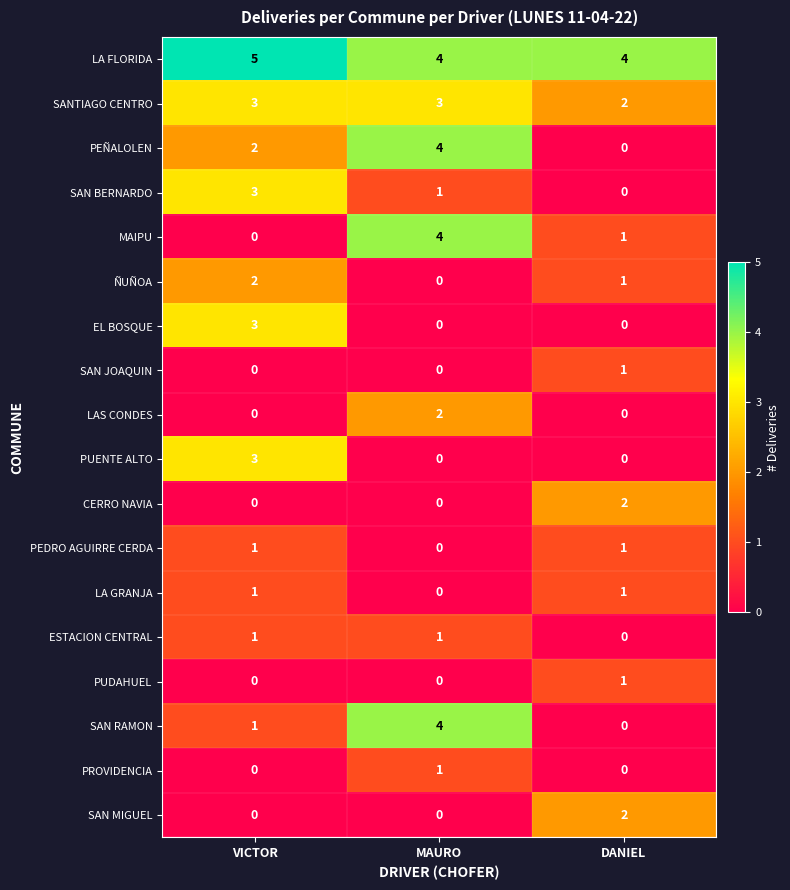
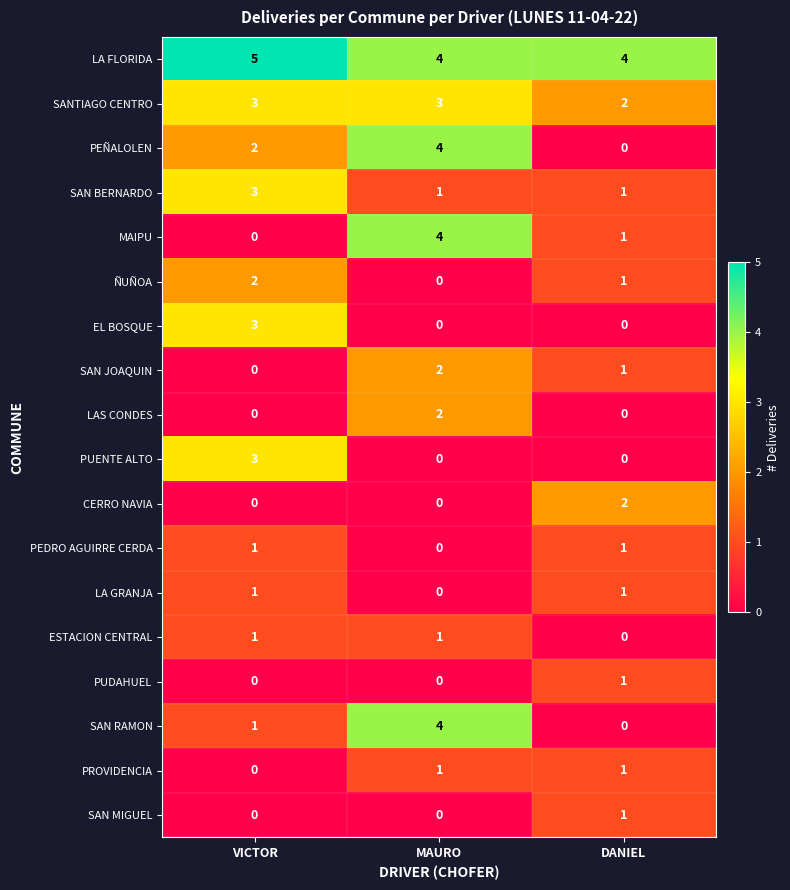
SAN BERNARDO, DANIEL: 0 -> 1
SAN JOAQUIN, MAURO: 0 -> 2
PROVIDENCIA, DANIEL: 0 -> 1
SAN MIGUEL, DANIEL: 2 -> 1
